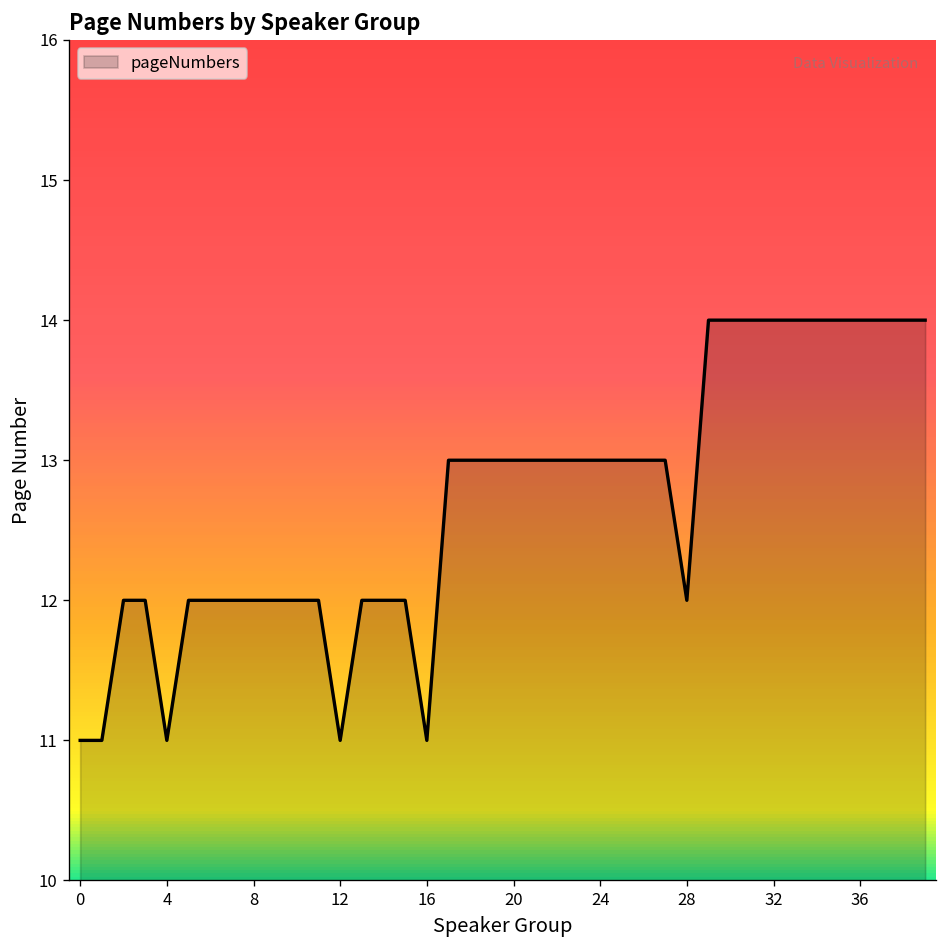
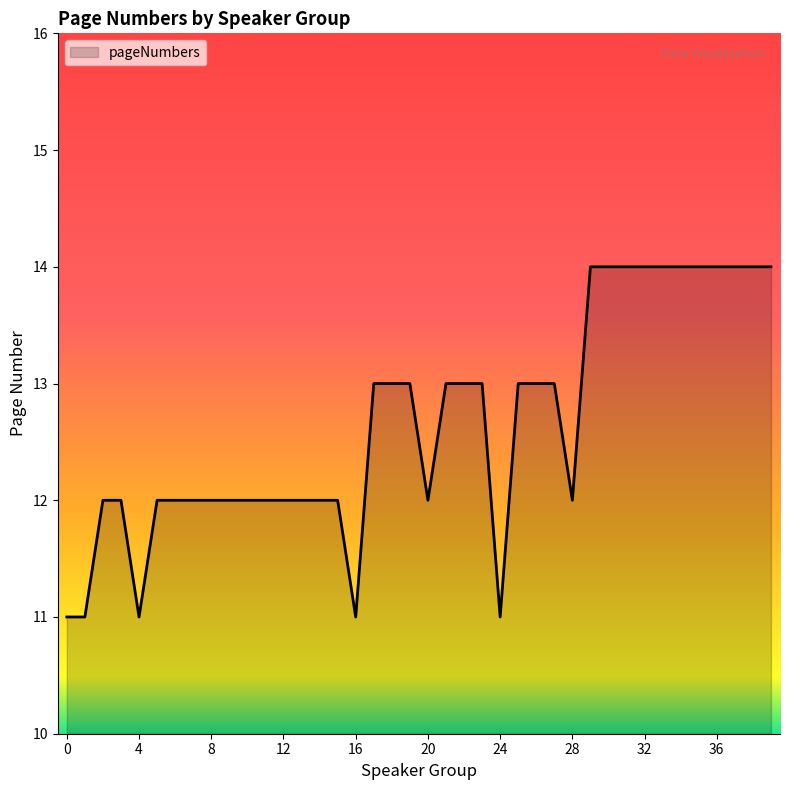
12: 11 -> 12
20: 13 -> 12
24: 13 -> 11
